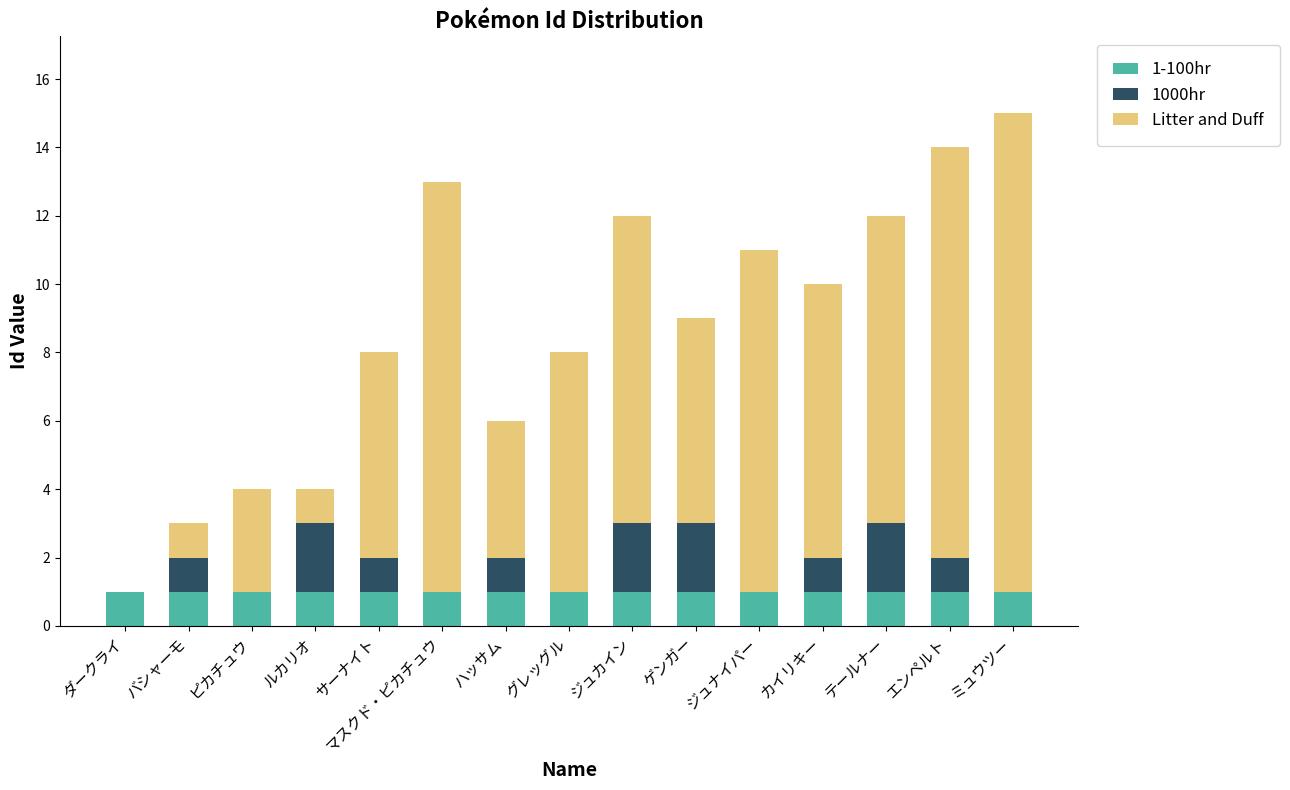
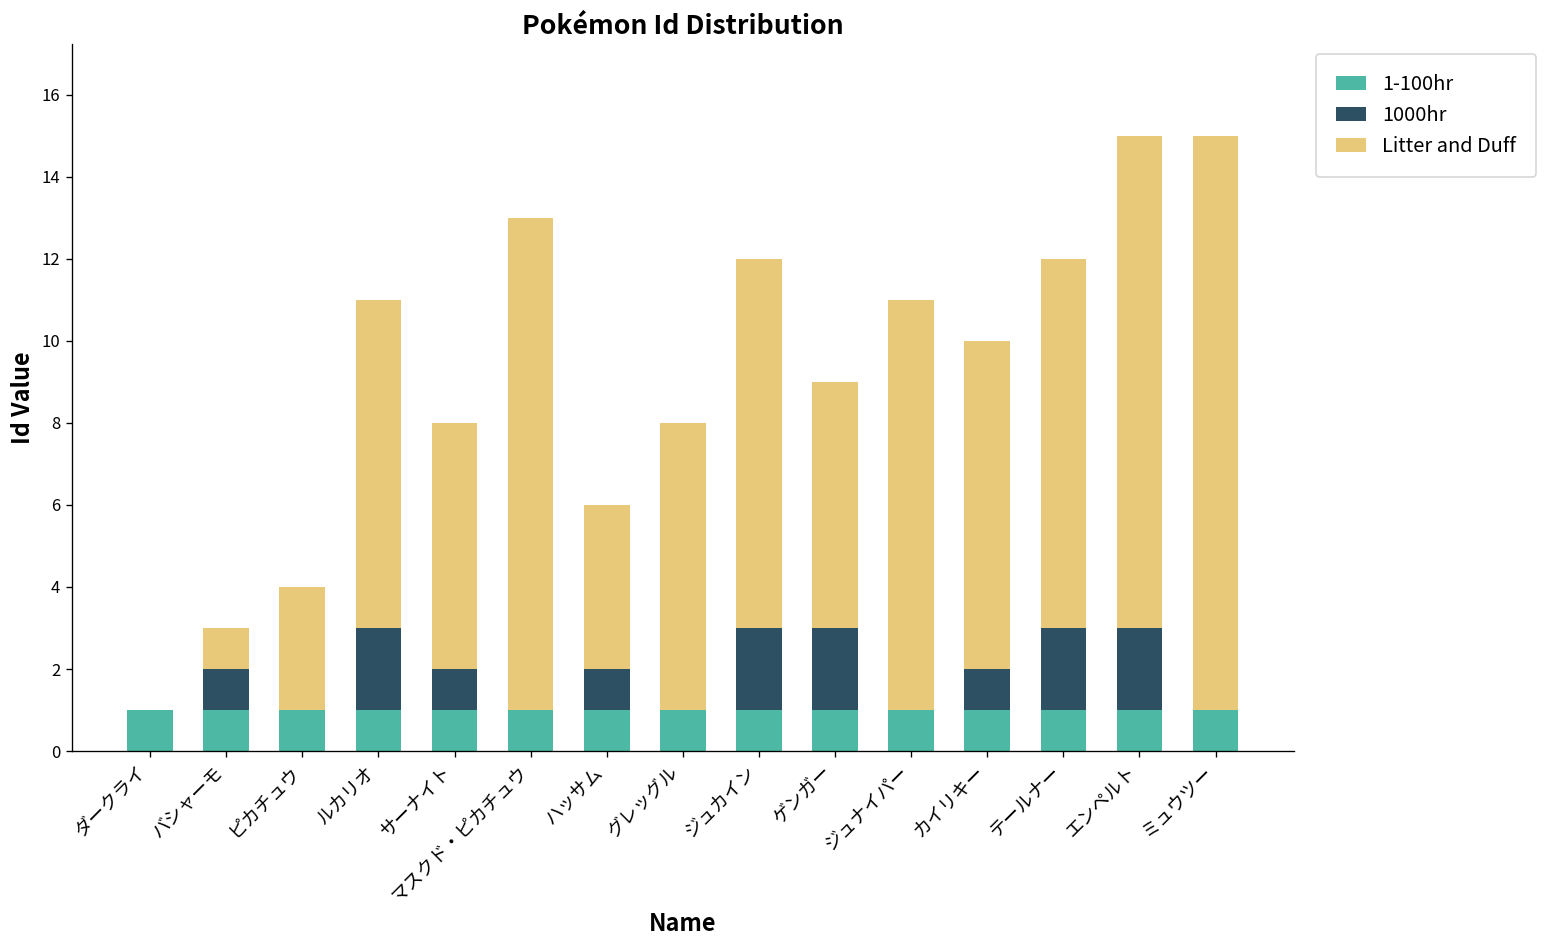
Litter and Duff, ルカリオ: 1 -> 8
1000hr, エンペルト: 1 -> 2
